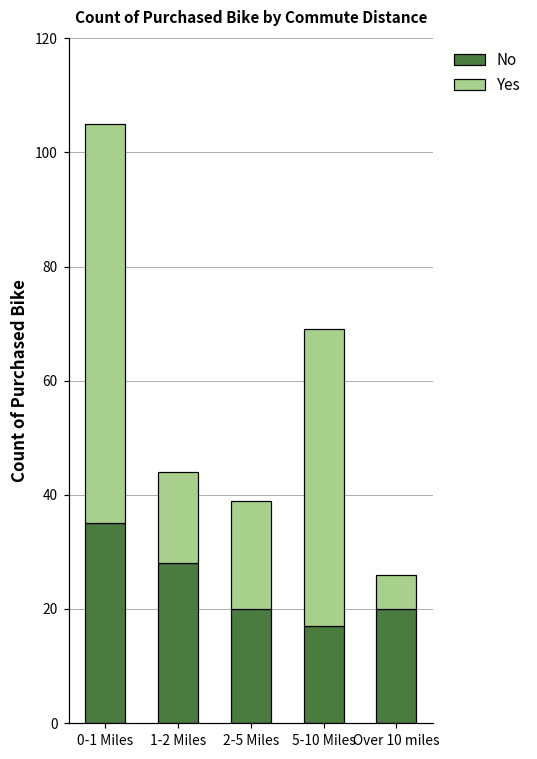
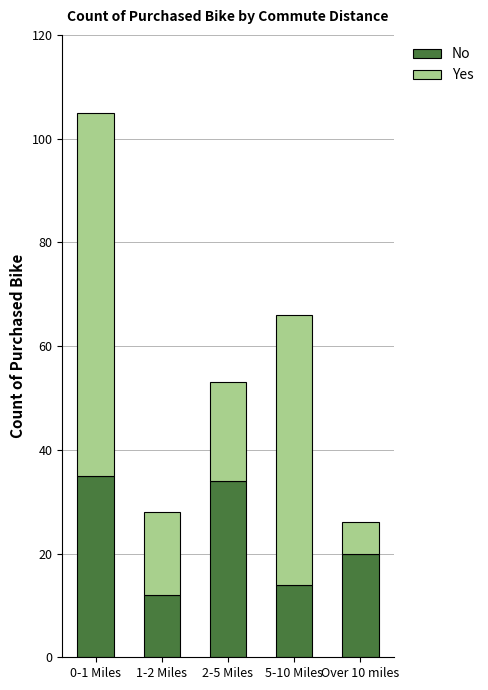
No, 1-2 Miles: 28 -> 12
No, 2-5 Miles: 20 -> 34
No, 5-10 Miles: 17 -> 14
